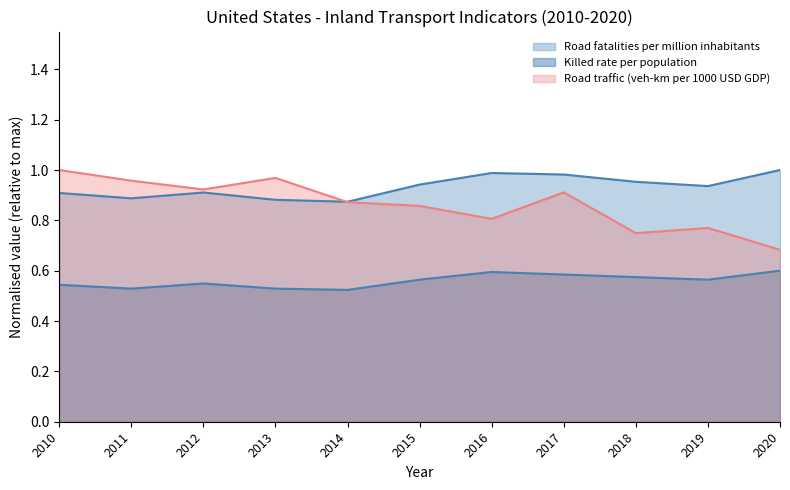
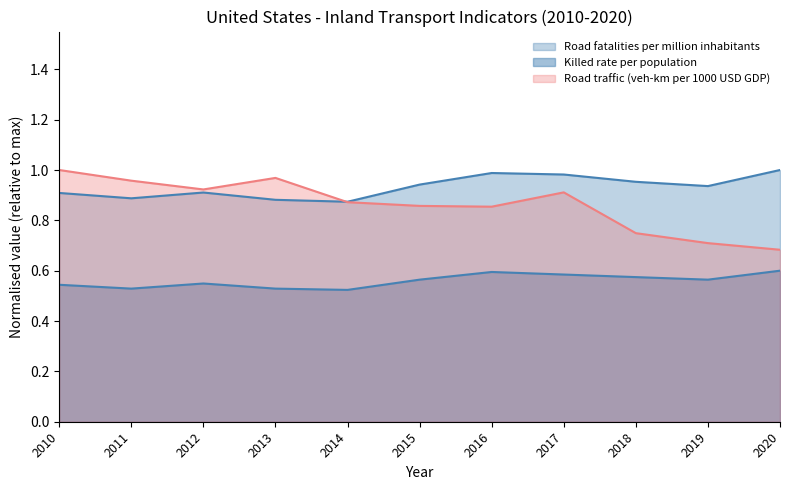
Road traffic (veh-km per 1000 USD GDP), 2016: 0.81 -> 0.85
Road traffic (veh-km per 1000 USD GDP), 2019: 0.77 -> 0.71
